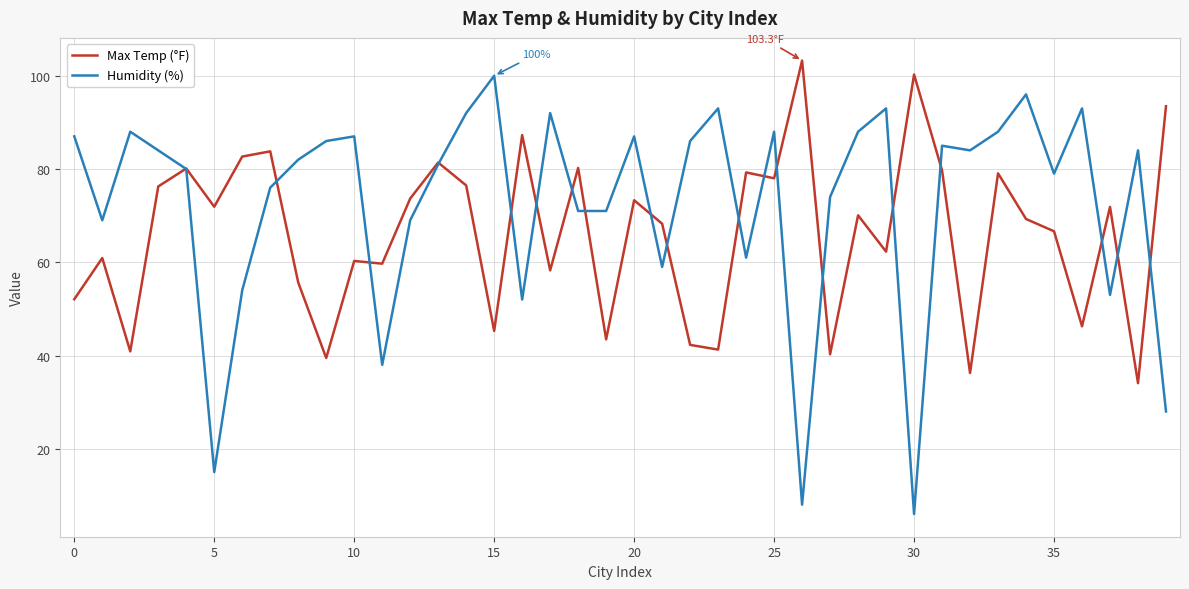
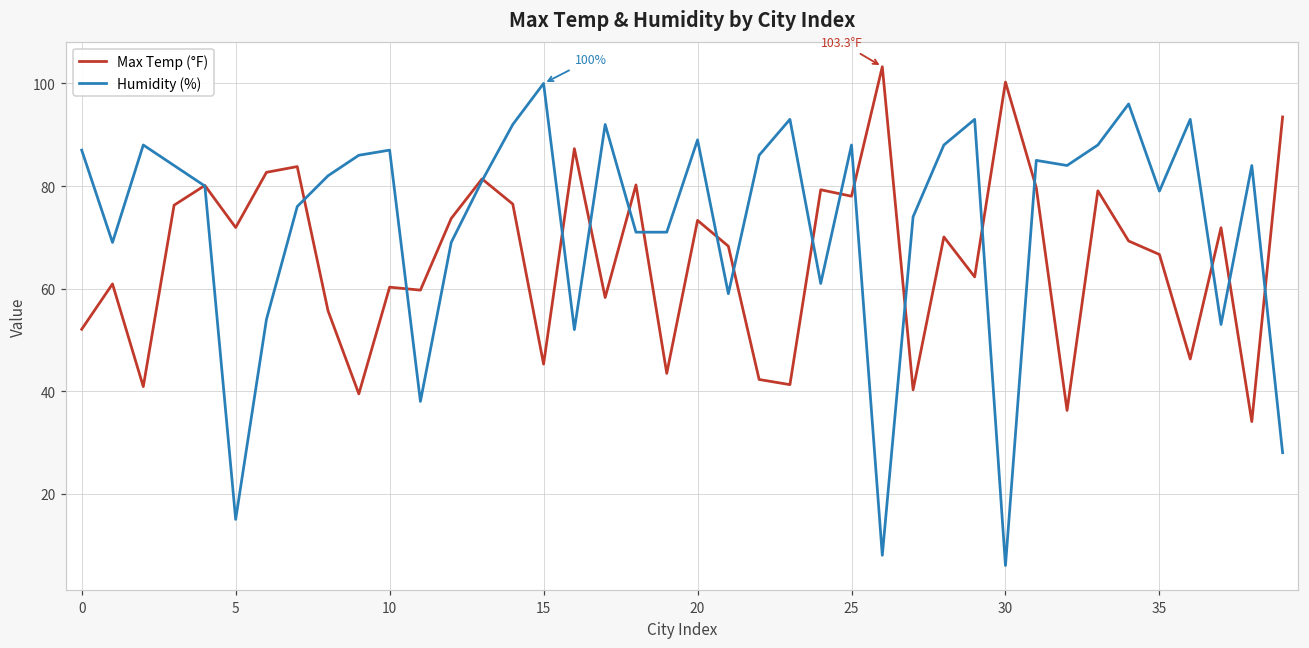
Humidity (%), 20: 87 -> 89
